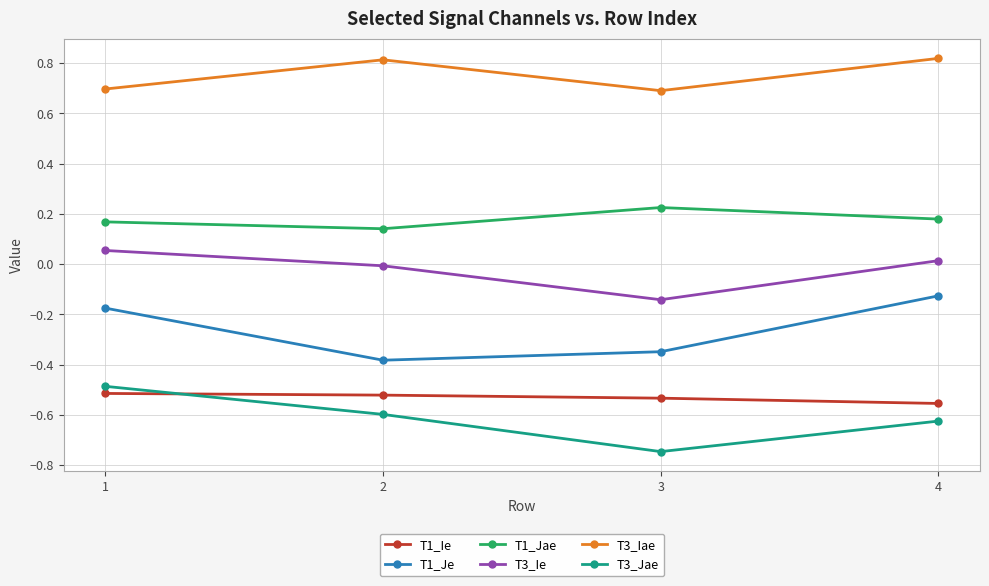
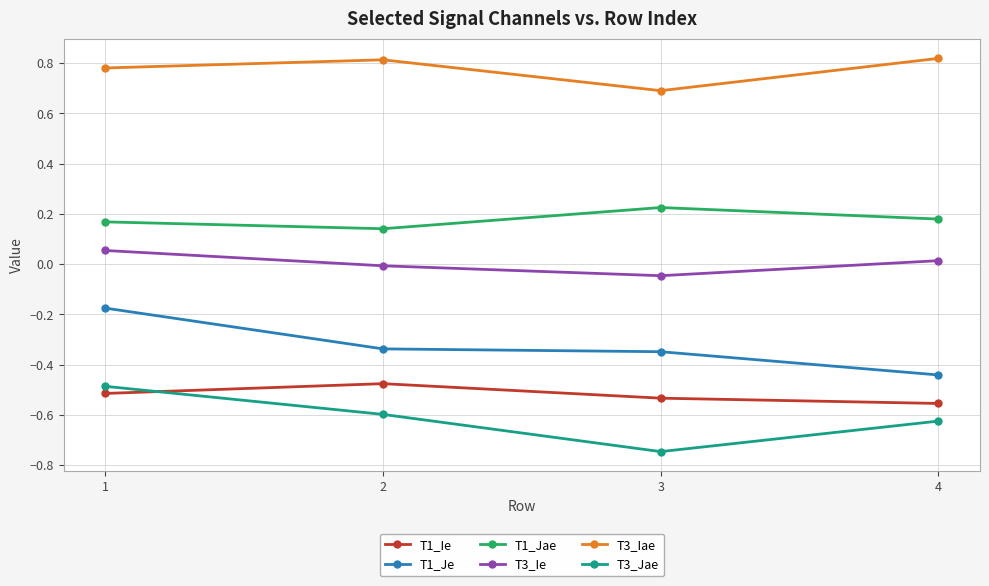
T3_Iae, 1: 0.70 -> 0.78
T1_Ie, 2: -0.52 -> -0.48
T1_Je, 2: -0.38 -> -0.34
T3_Ie, 3: -0.14 -> -0.05
T1_Je, 4: -0.13 -> -0.44
